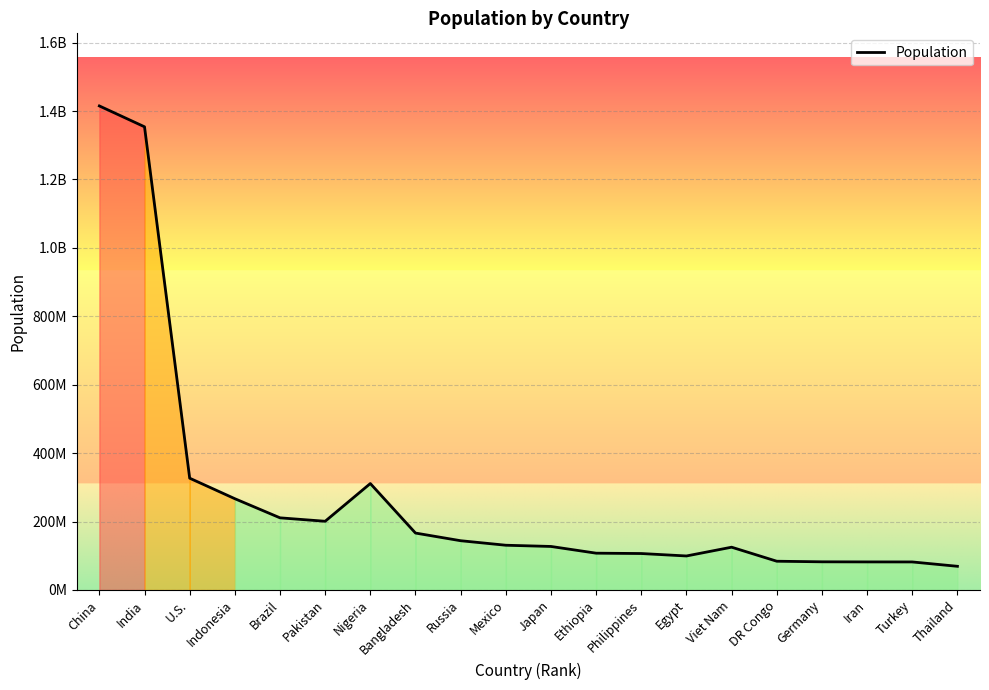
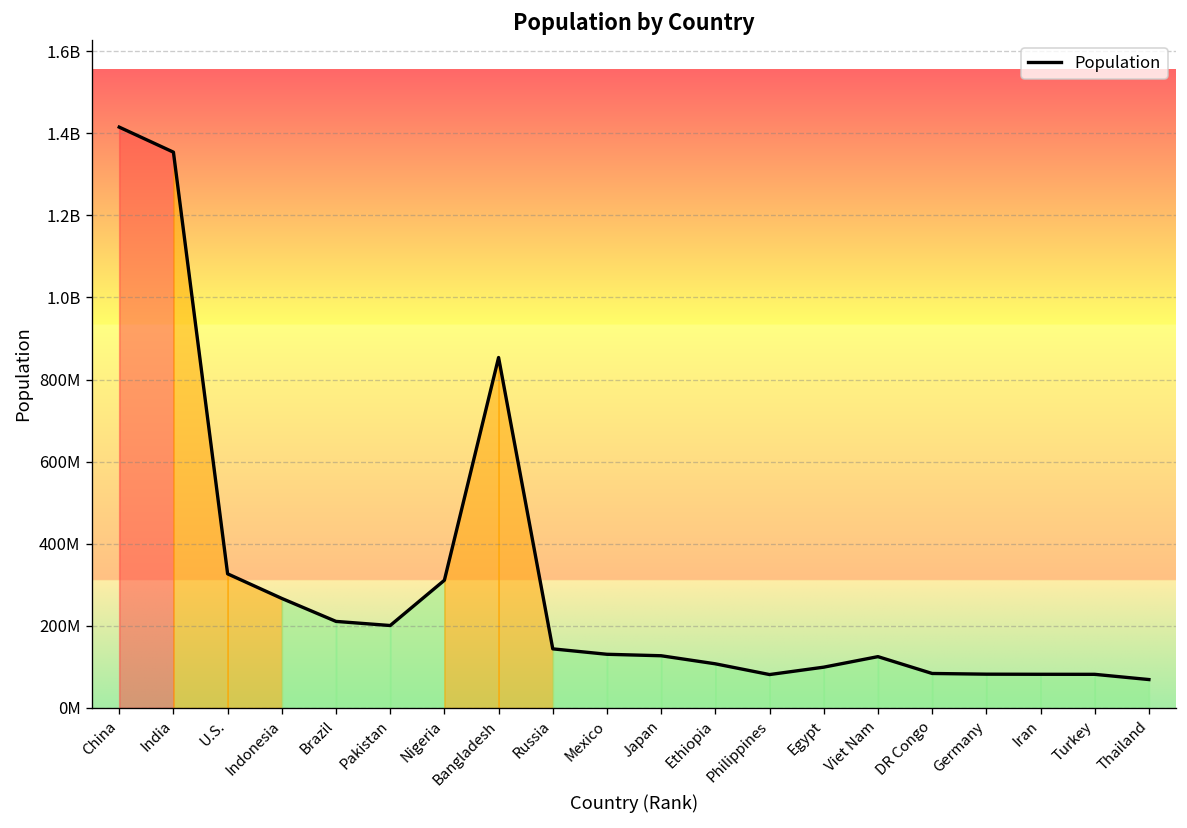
Population, Bangladesh: 170000000 -> 850000000
Population, Philippines: 110000000 -> 80000000
